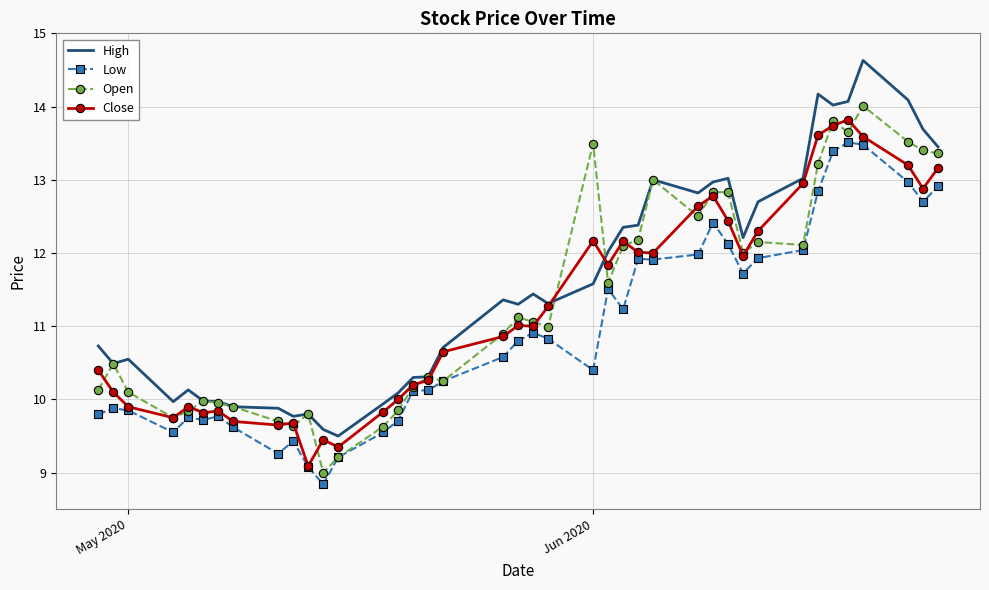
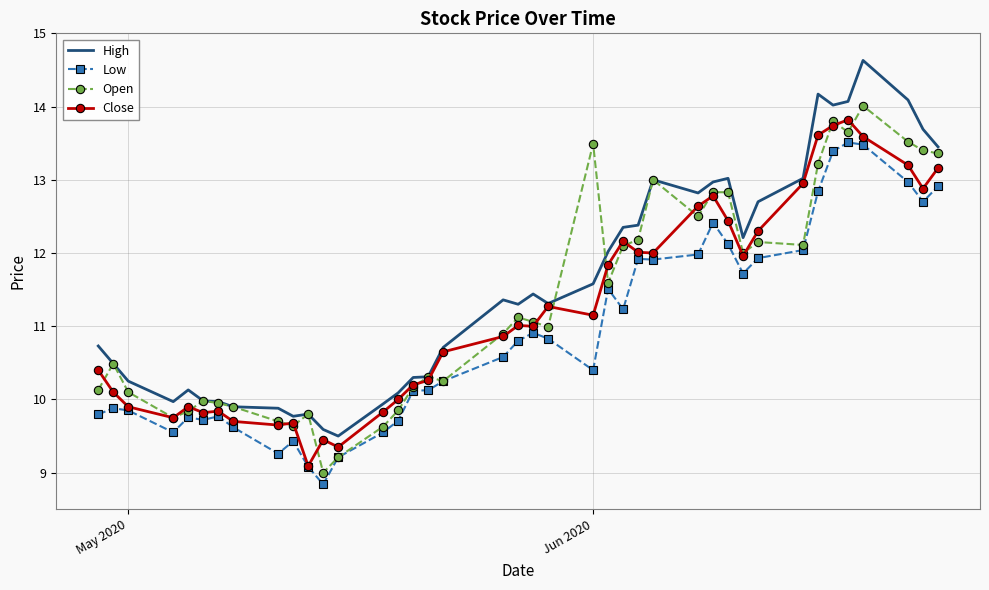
High, May 2020: 10.6 -> 10.3
Close, Jun 2020: 12.2 -> 11.1
